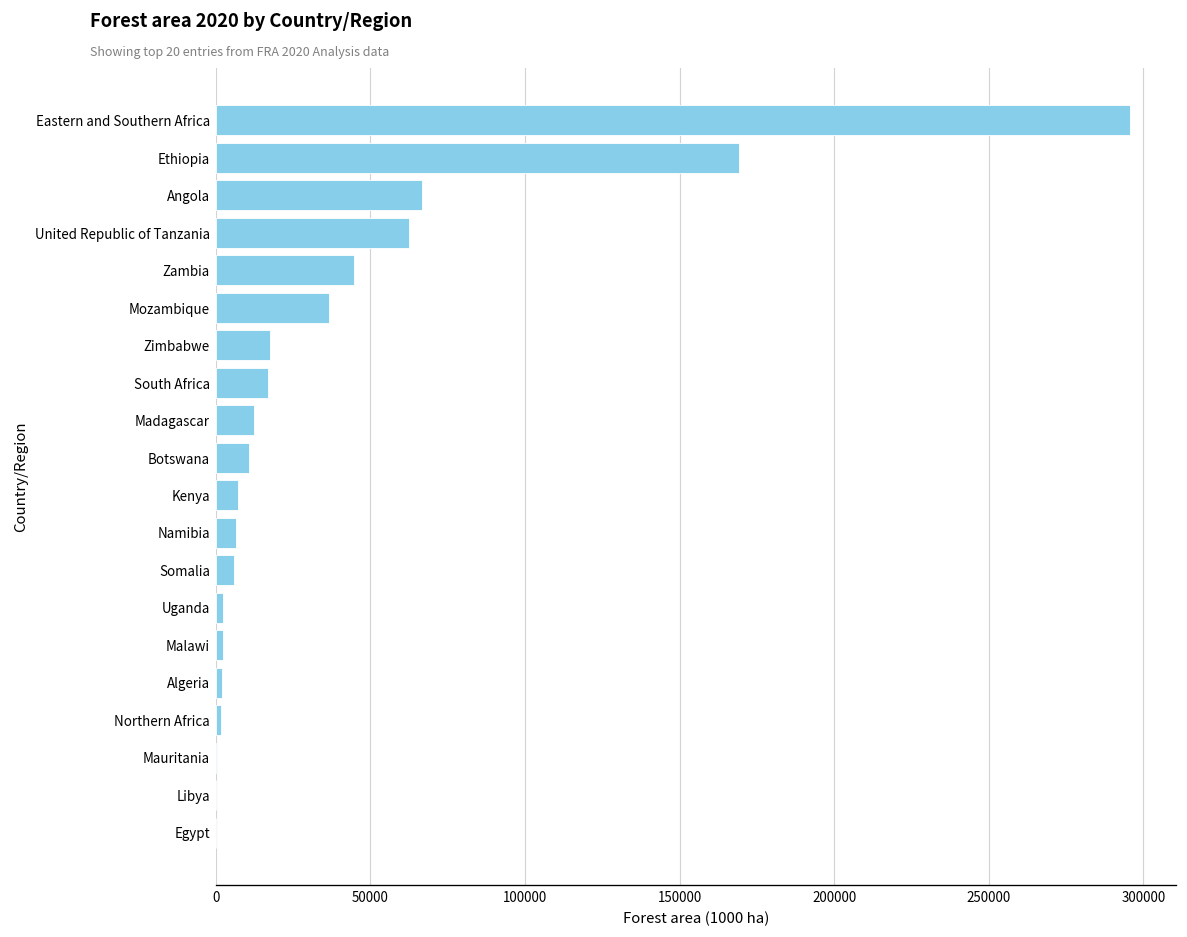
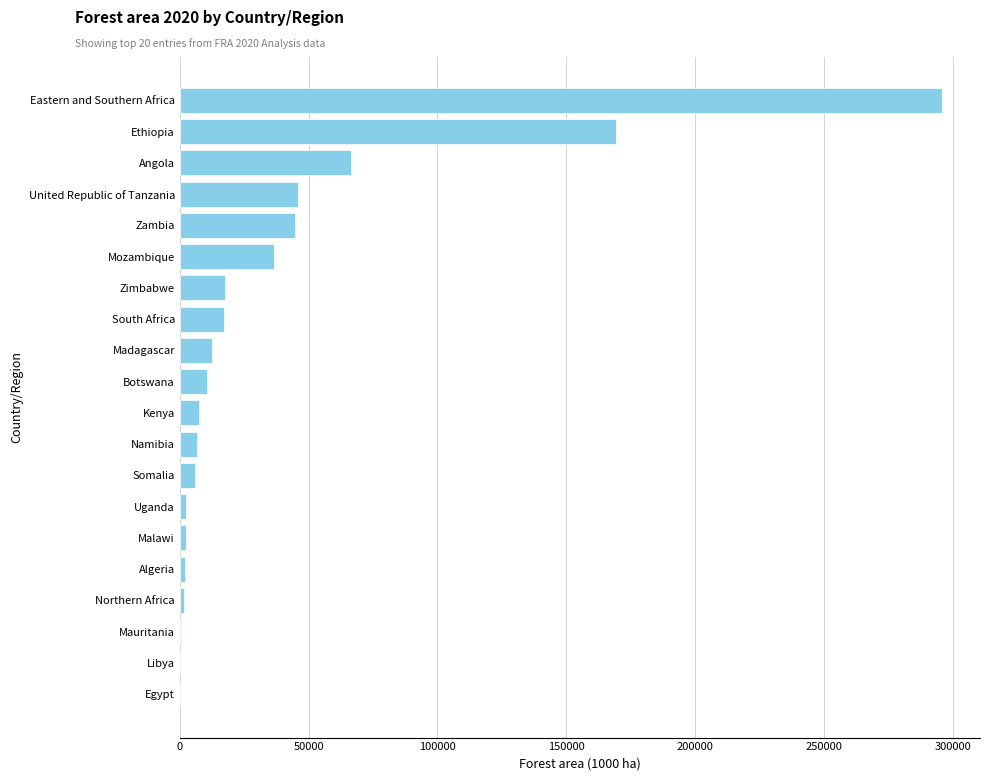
United Republic of Tanzania: 63000 -> 46000
